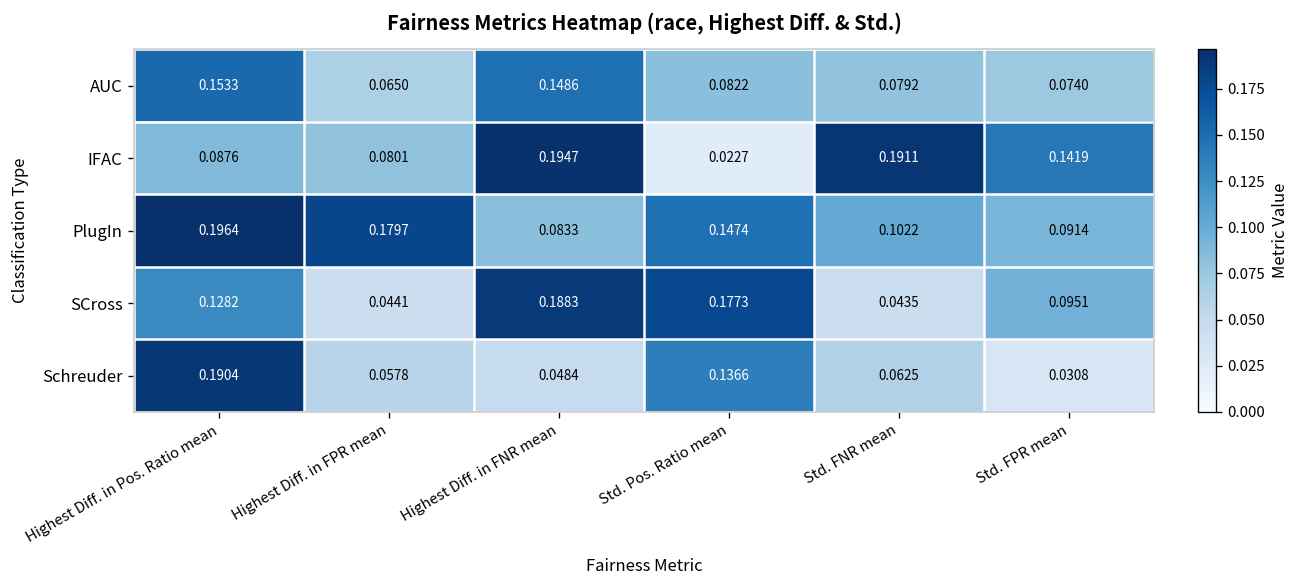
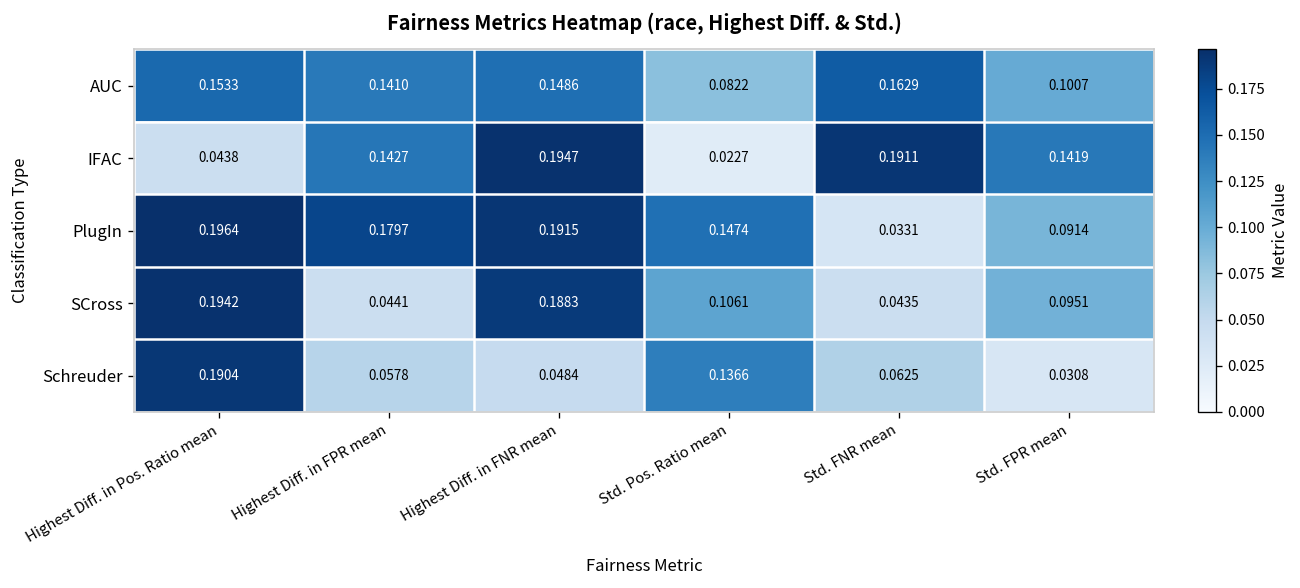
AUC, Highest Diff. in FPR mean: 0.0650 -> 0.1410
AUC, Std. FNR mean: 0.0792 -> 0.1629
AUC, Std. FPR mean: 0.0740 -> 0.1007
IFAC, Highest Diff. in Pos. Ratio mean: 0.0876 -> 0.0438
IFAC, Highest Diff. in FPR mean: 0.0801 -> 0.1427
PlugIn, Highest Diff. in FNR mean: 0.0833 -> 0.1915
PlugIn, Std. FNR mean: 0.1022 -> 0.0331
SCross, Highest Diff. in Pos. Ratio mean: 0.1282 -> 0.1942
SCross, Std. Pos. Ratio mean: 0.1773 -> 0.1061
